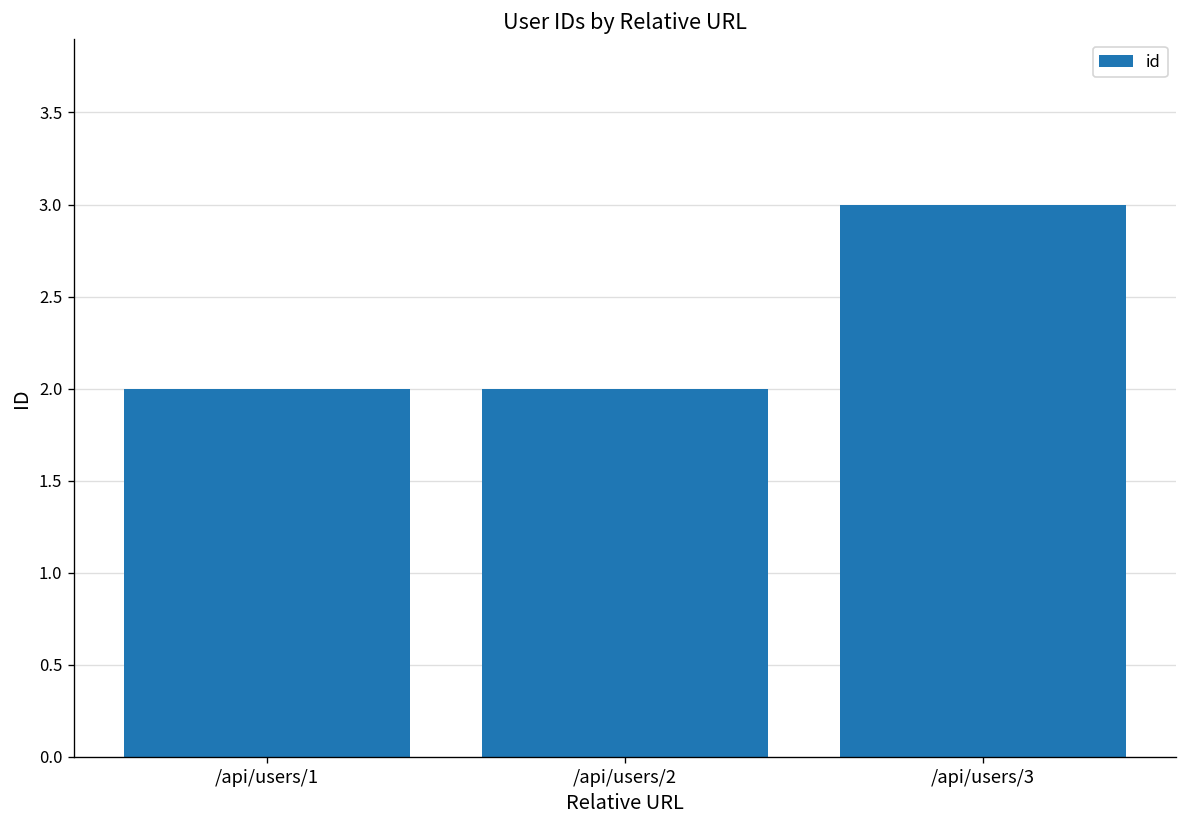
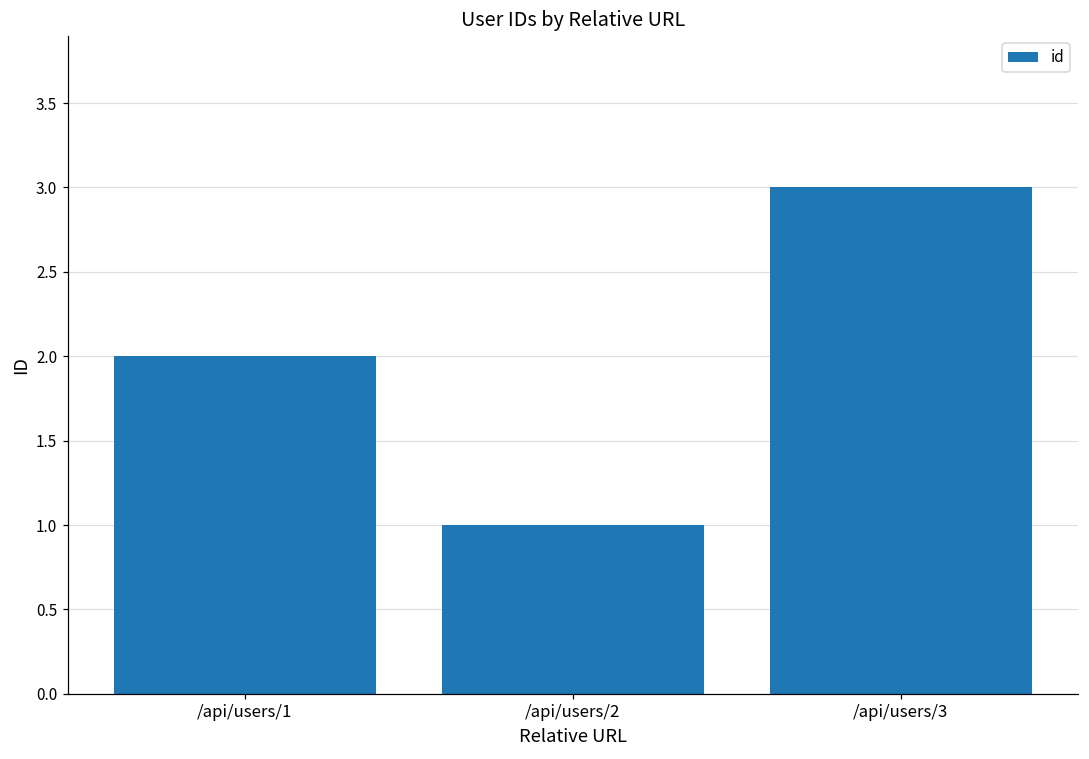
/api/users/2: 2 -> 1
